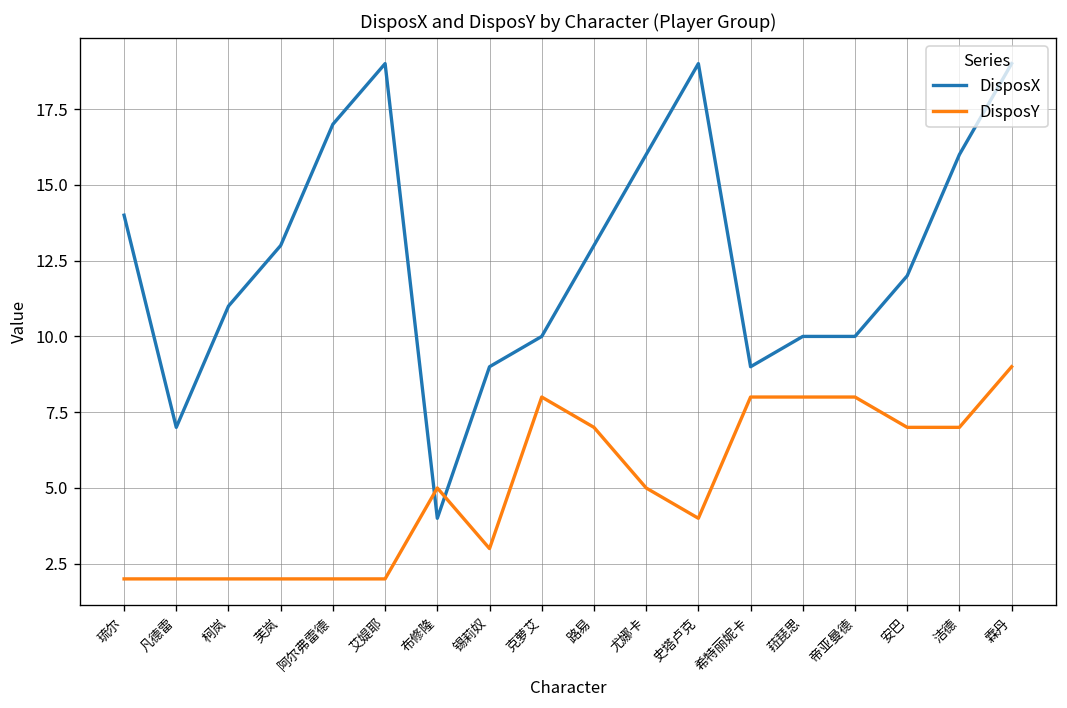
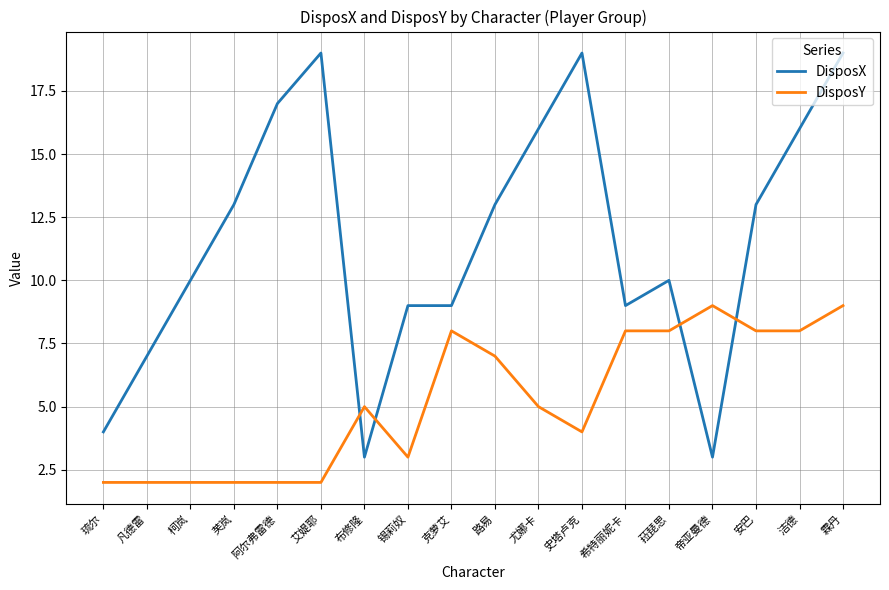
DisposX, 琉尔: 14 -> 4
DisposX, 柯岚: 11 -> 10
DisposX, 布修隆: 4 -> 3
DisposX, 克萝艾: 10 -> 9
DisposX, 帝亚曼德: 10 -> 3
DisposY, 帝亚曼德: 8 -> 9
DisposX, 安巴: 12 -> 13
DisposY, 安巴: 7 -> 8
DisposY, 洁德: 7 -> 8
